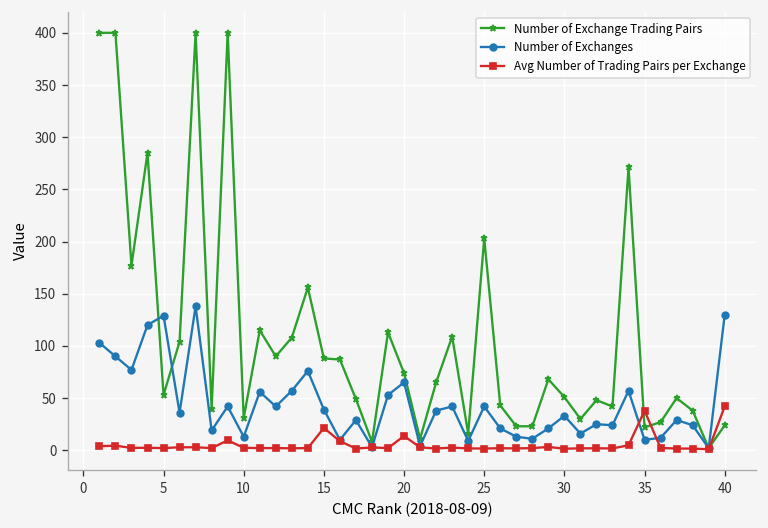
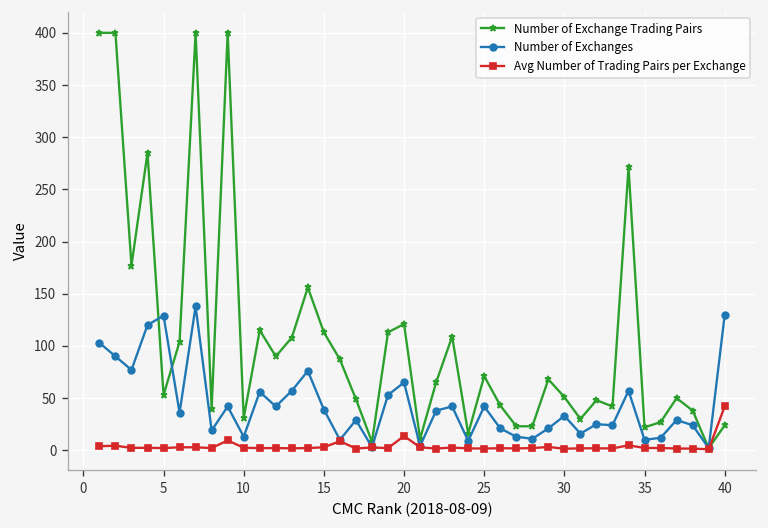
Number of Exchange Trading Pairs, 15: 90 -> 110
Avg Number of Trading Pairs per Exchange, 15: 20 -> 0
Number of Exchange Trading Pairs, 20: 70 -> 120
Number of Exchange Trading Pairs, 25: 200 -> 70
Avg Number of Trading Pairs per Exchange, 35: 40 -> 0
